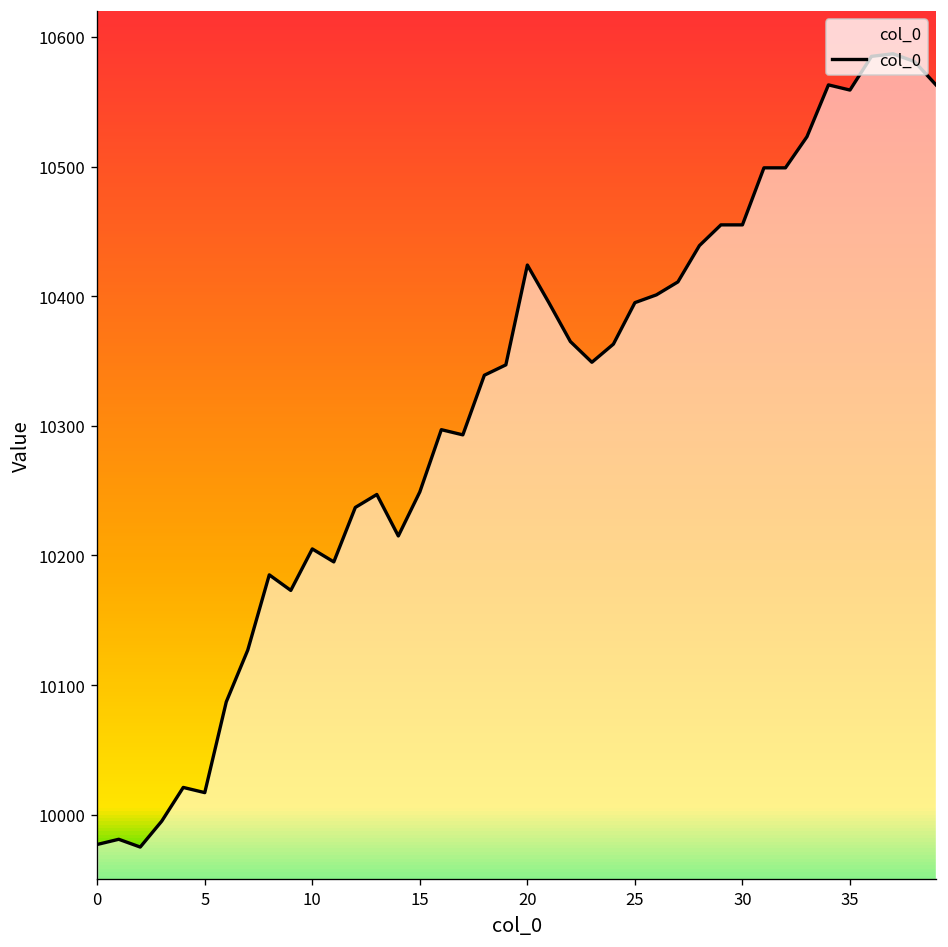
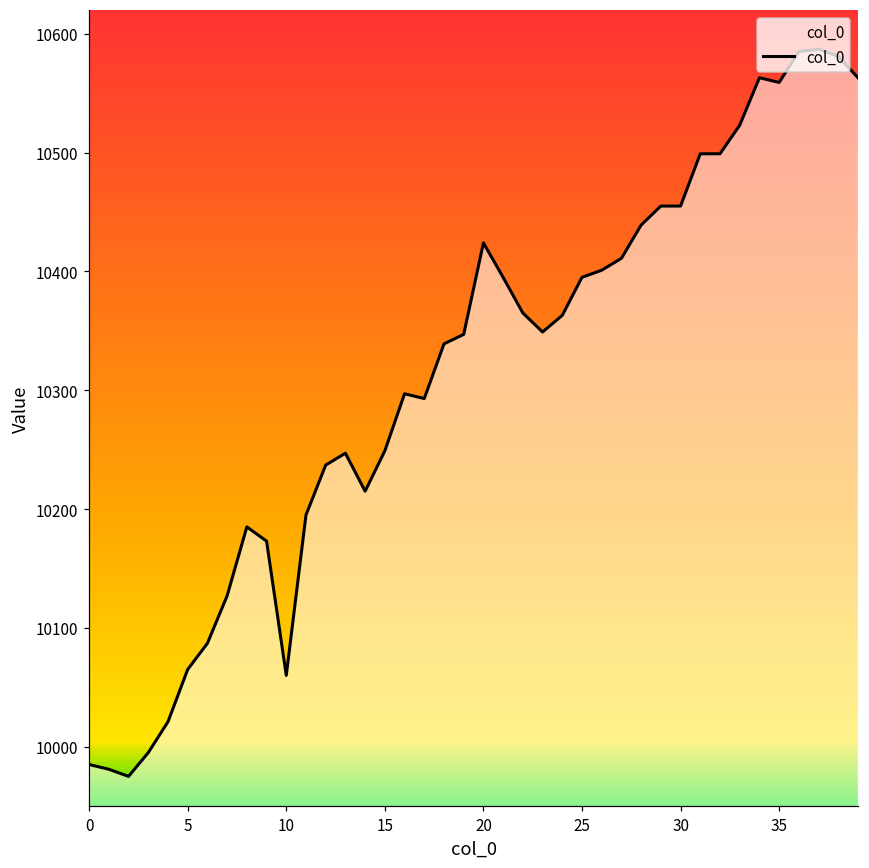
0: 9977 -> 9985
5: 10017 -> 10065
10: 10205 -> 10060
